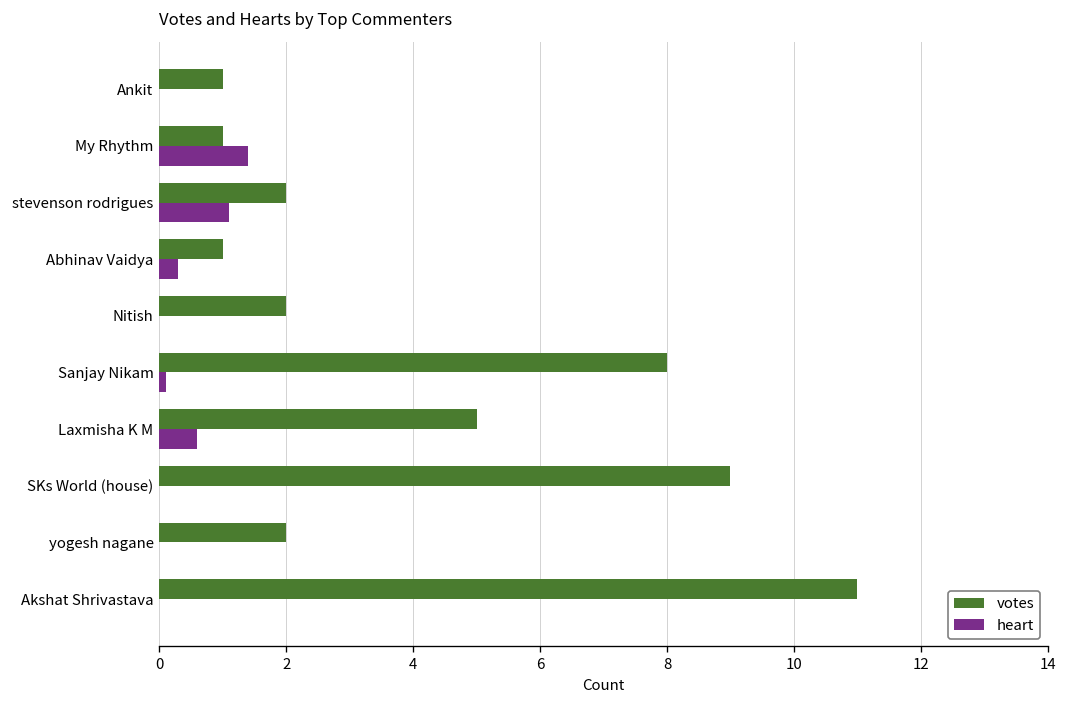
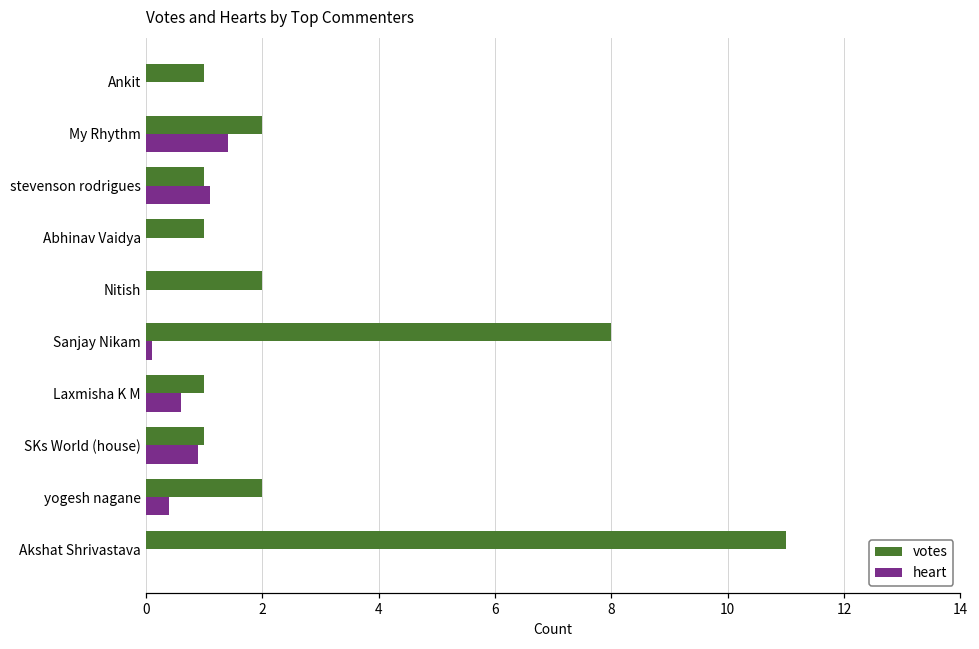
votes, My Rhythm: 1 -> 2
votes, stevenson rodrigues: 2 -> 1
heart, Abhinav Vaidya: 0.3 -> 0.0
votes, Laxmisha K M: 5 -> 1
votes, SKs World (house): 9 -> 1
heart, SKs World (house): 0.0 -> 0.9
heart, yogesh nagane: 0.0 -> 0.4
